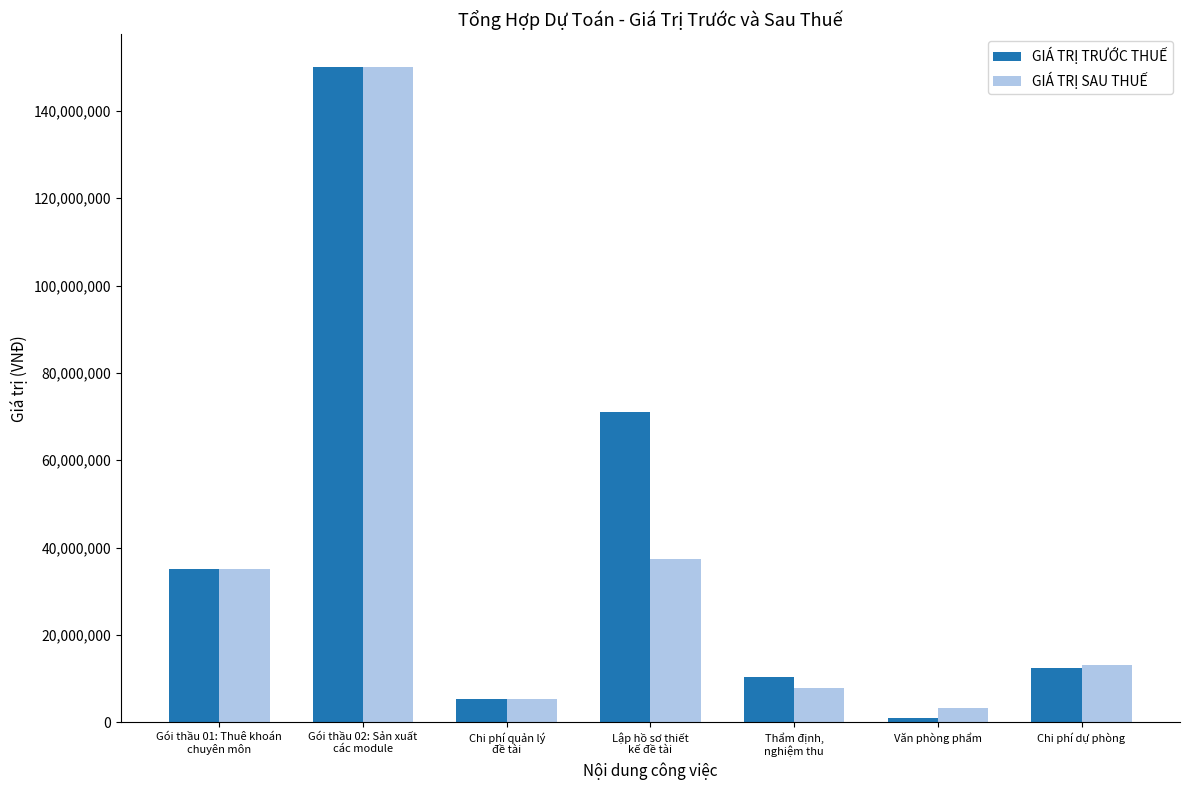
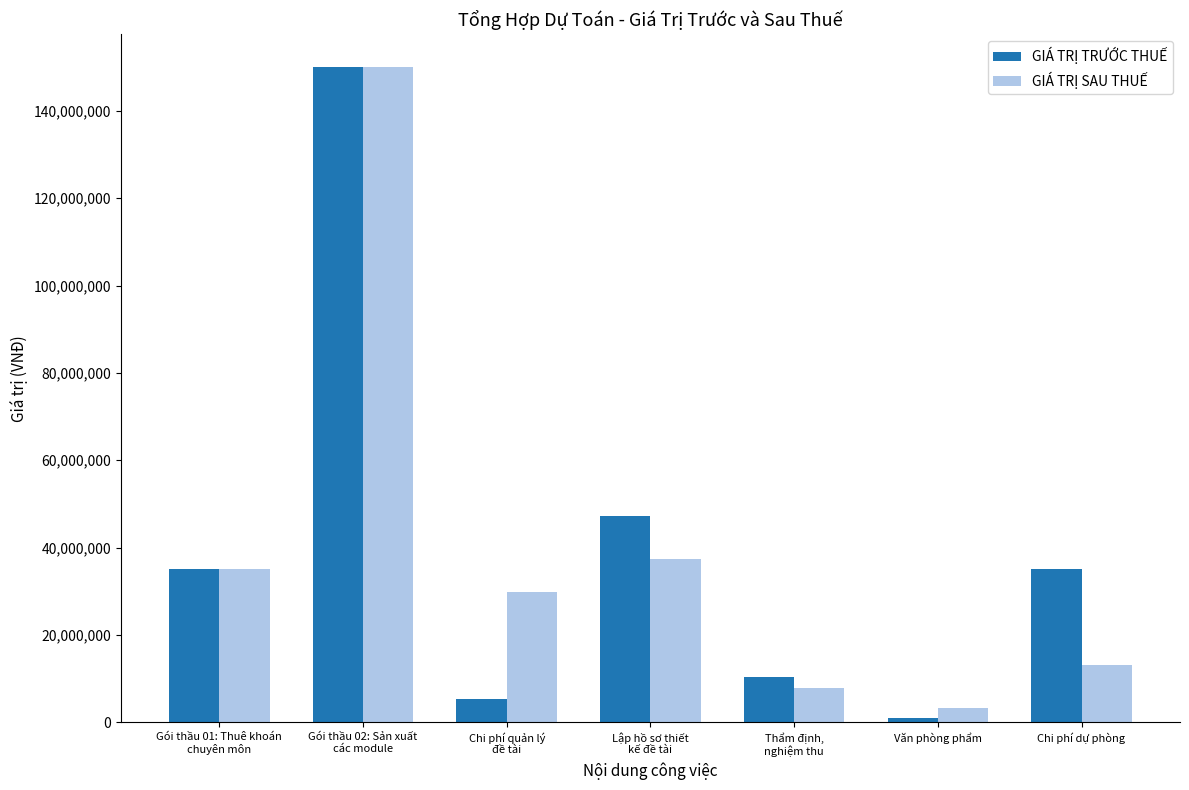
GIÁ TRỊ SAU THUẾ, Chi phí quản lý đề tài: 5,000,000 -> 30,000,000
GIÁ TRỊ TRƯỚC THUẾ, Lập hồ sơ thiết kế đề tài: 71,000,000 -> 47,000,000
GIÁ TRỊ TRƯỚC THUẾ, Chi phí dự phòng: 12,000,000 -> 35,000,000
